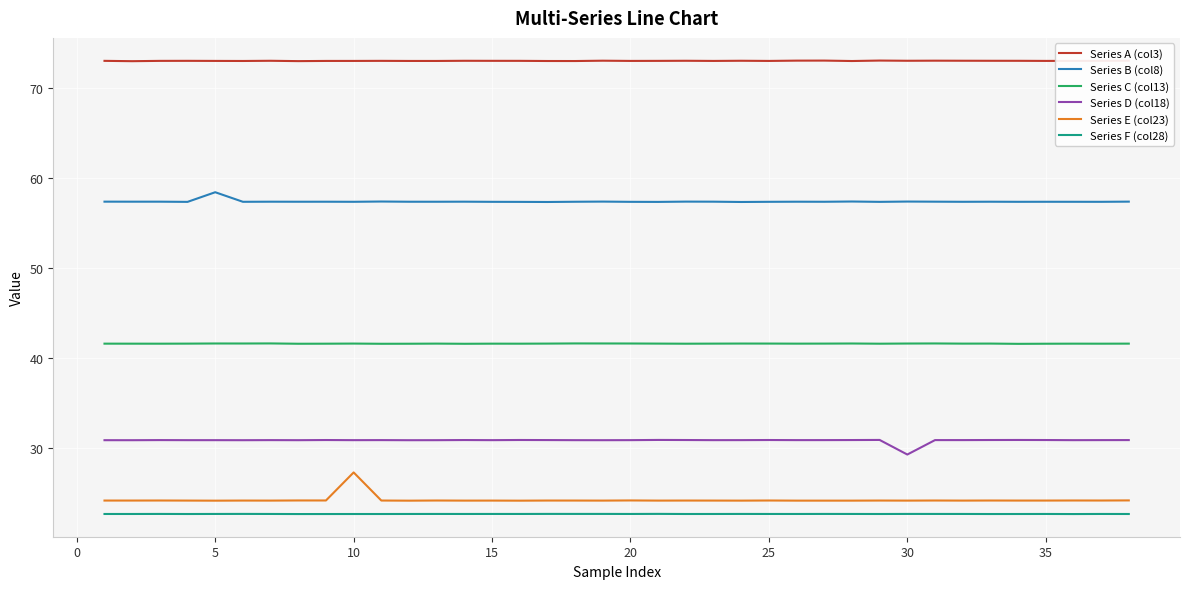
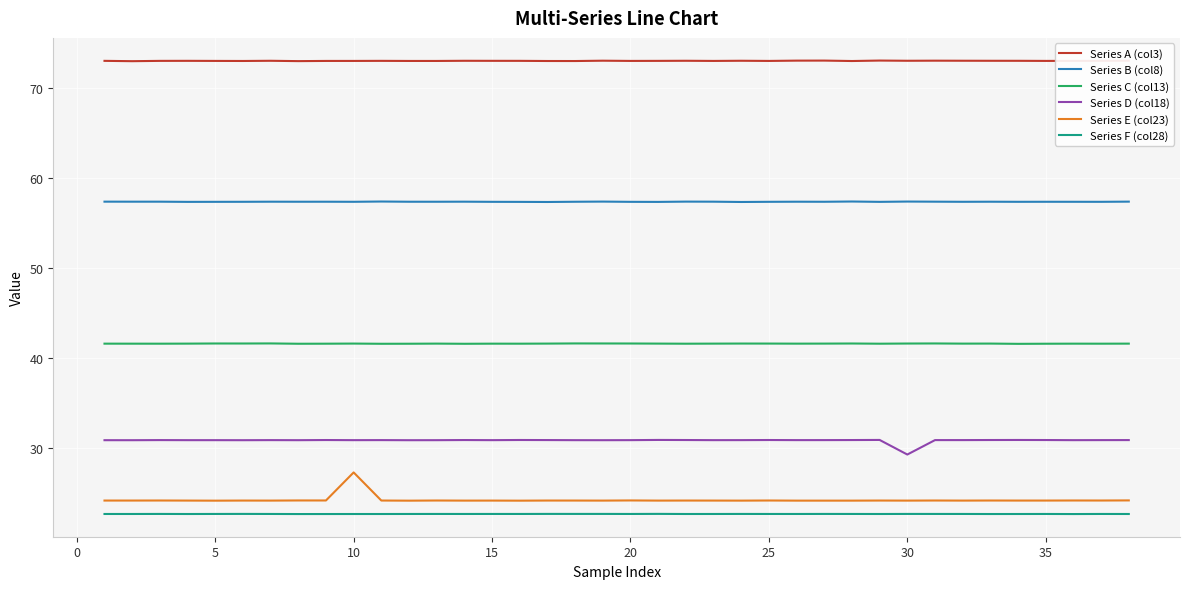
Series B (col8), 5: 58 -> 57
